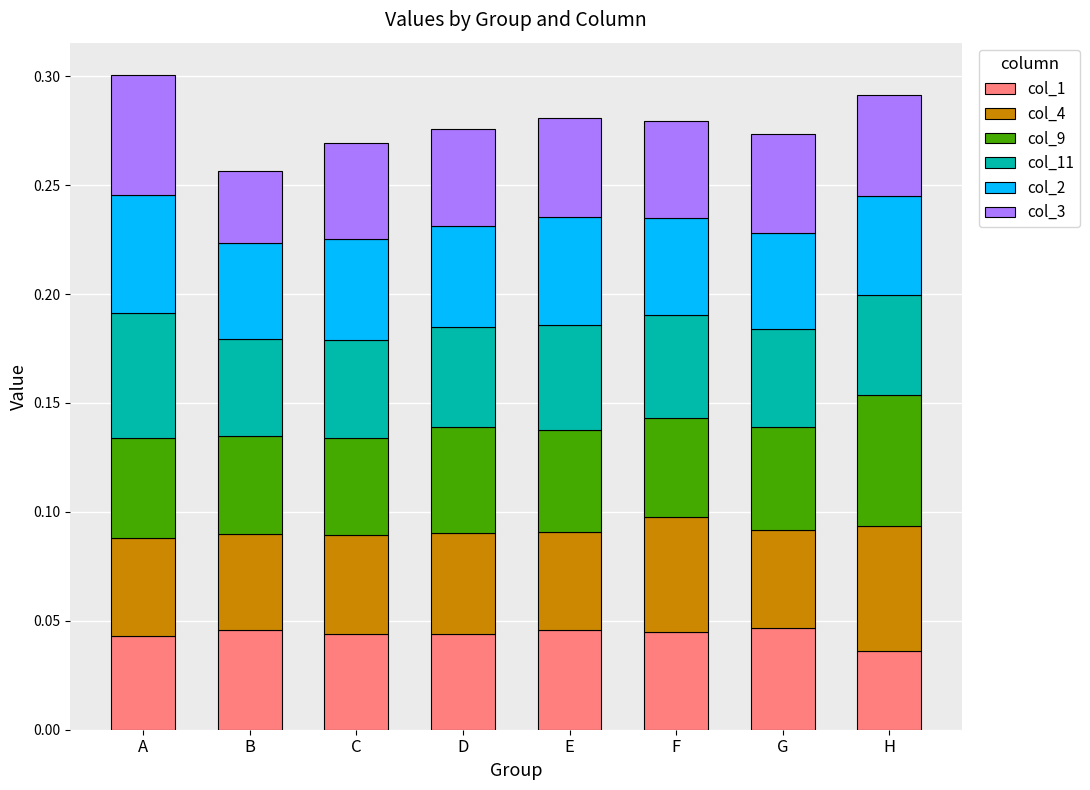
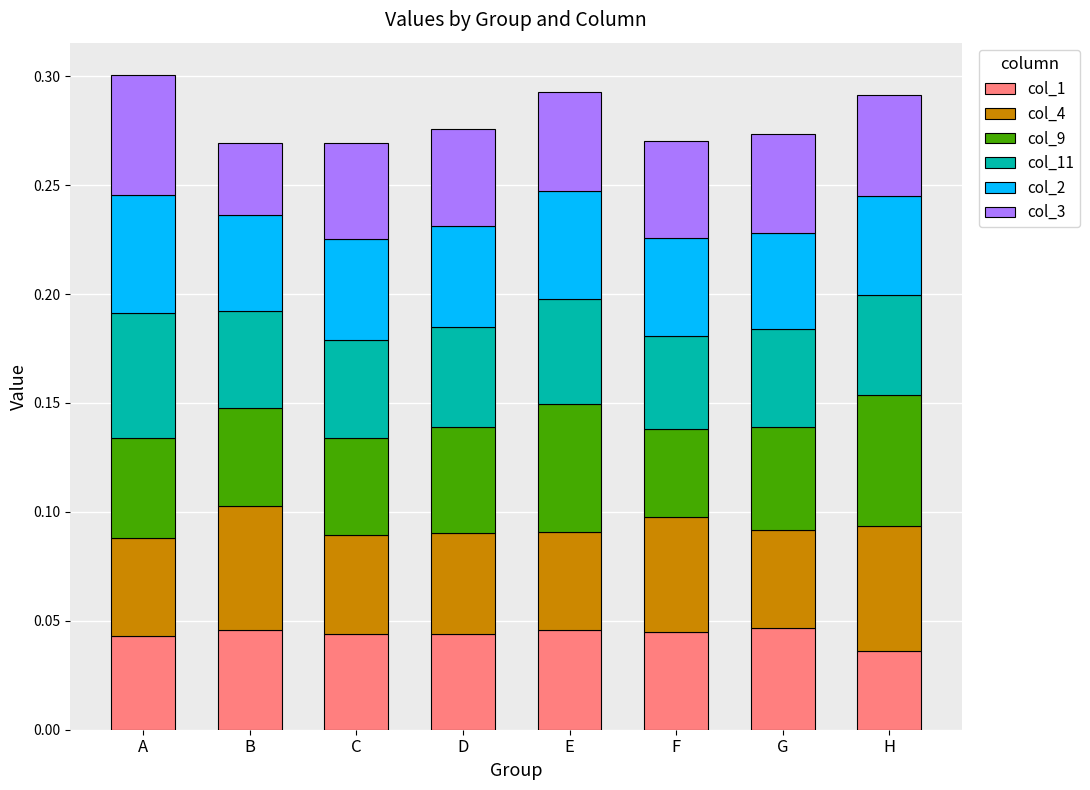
col_4, B: 0.044 -> 0.057
col_9, E: 0.047 -> 0.058
col_9, F: 0.046 -> 0.040
col_11, F: 0.047 -> 0.043
